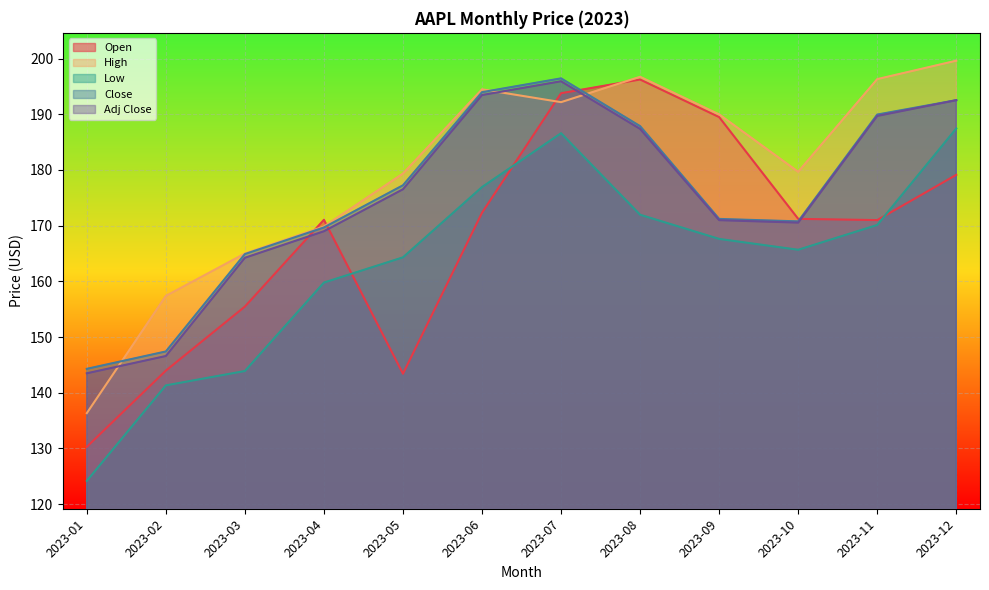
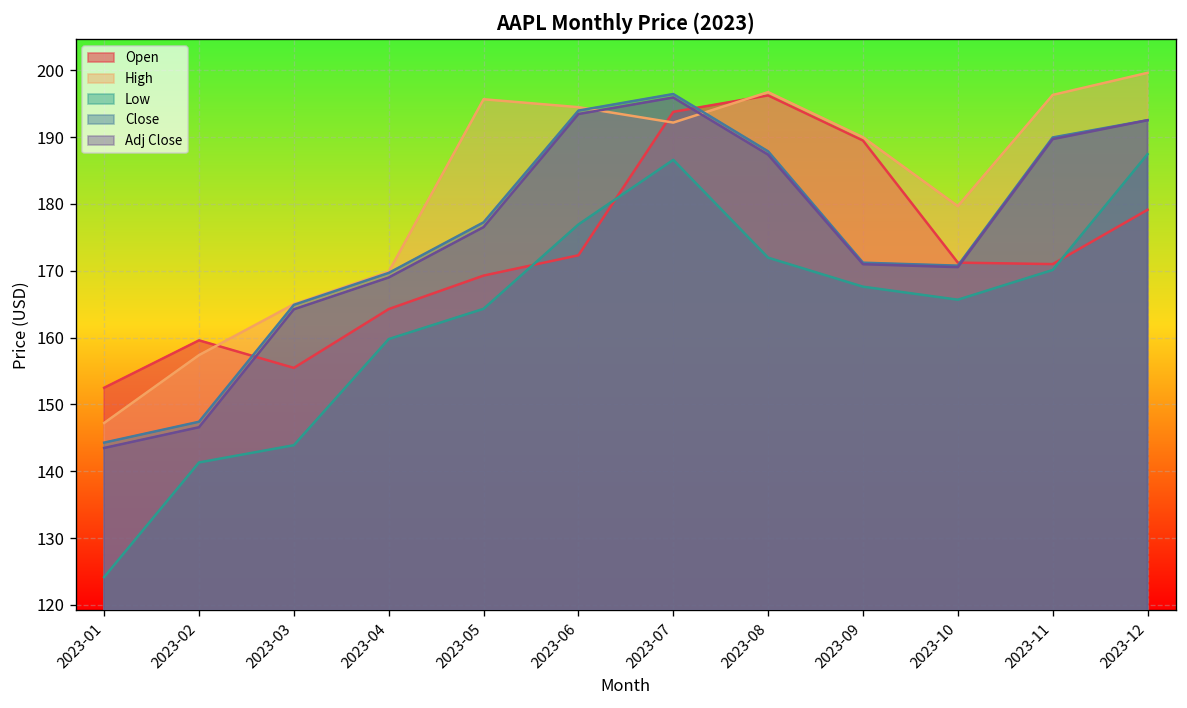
Open, 2023-01: 130 -> 152
High, 2023-01: 136 -> 147
Open, 2023-02: 144 -> 160
Open, 2023-04: 171 -> 164
Open, 2023-05: 143 -> 169
High, 2023-05: 179 -> 196
